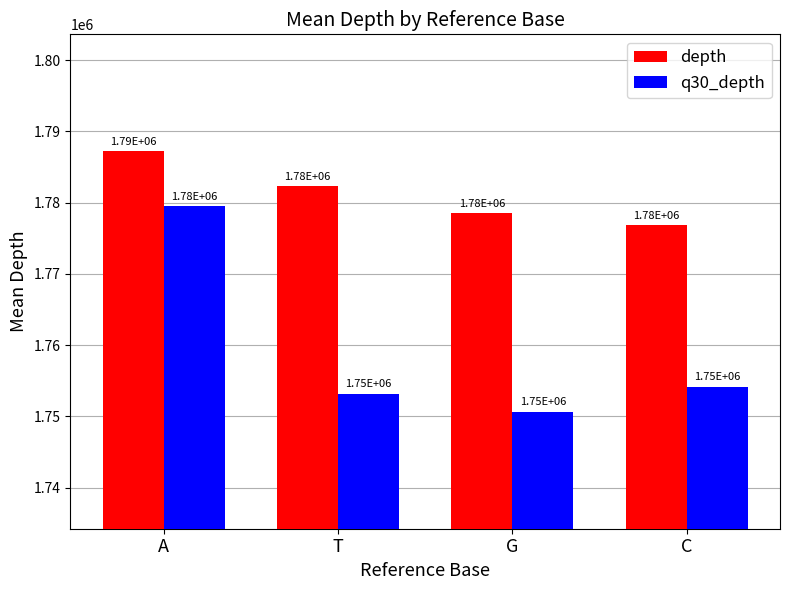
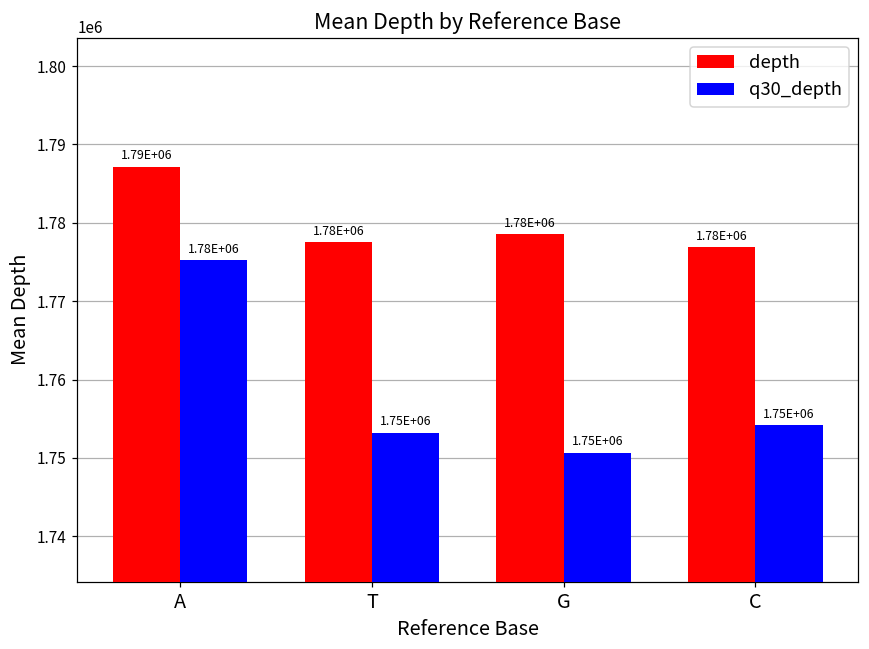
q30_depth, A: 1779000 -> 1775000
depth, T: 1782000 -> 1777000
